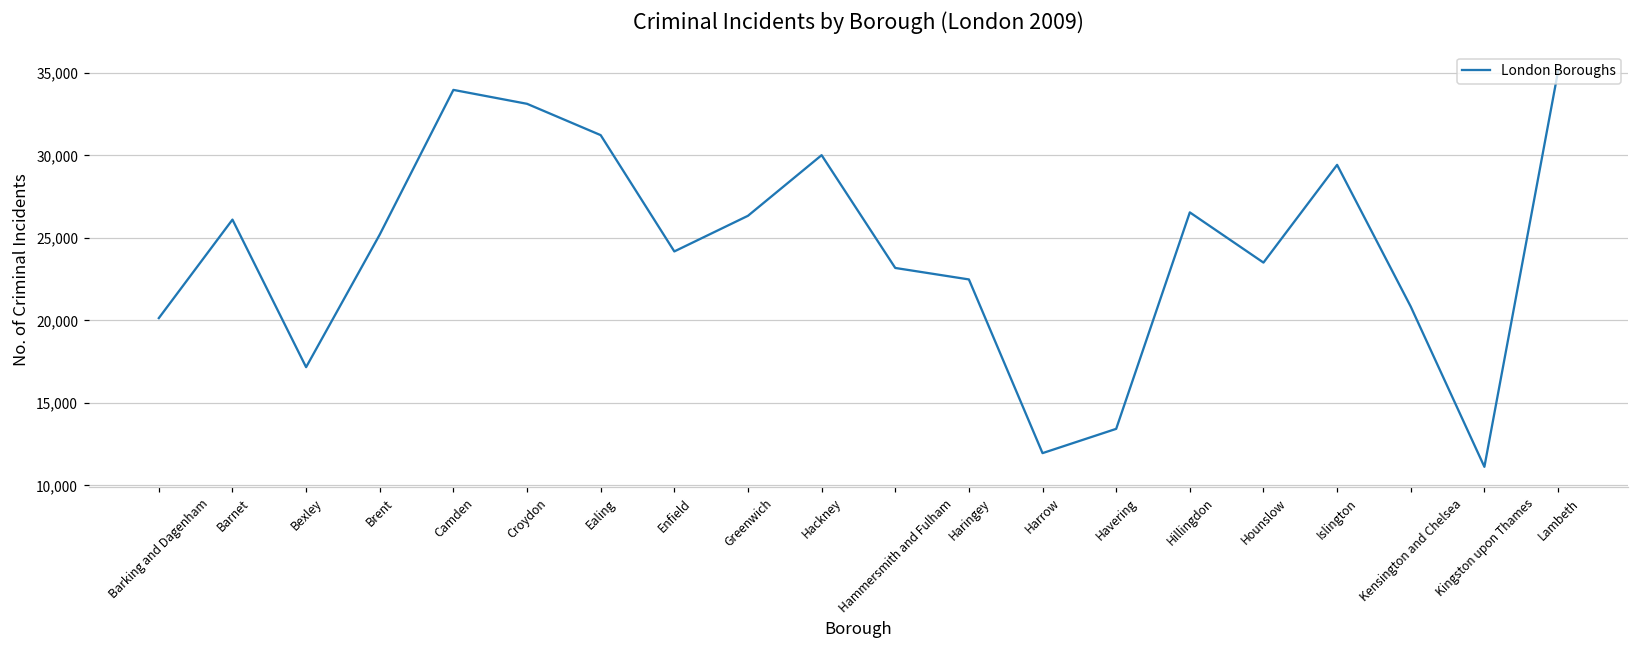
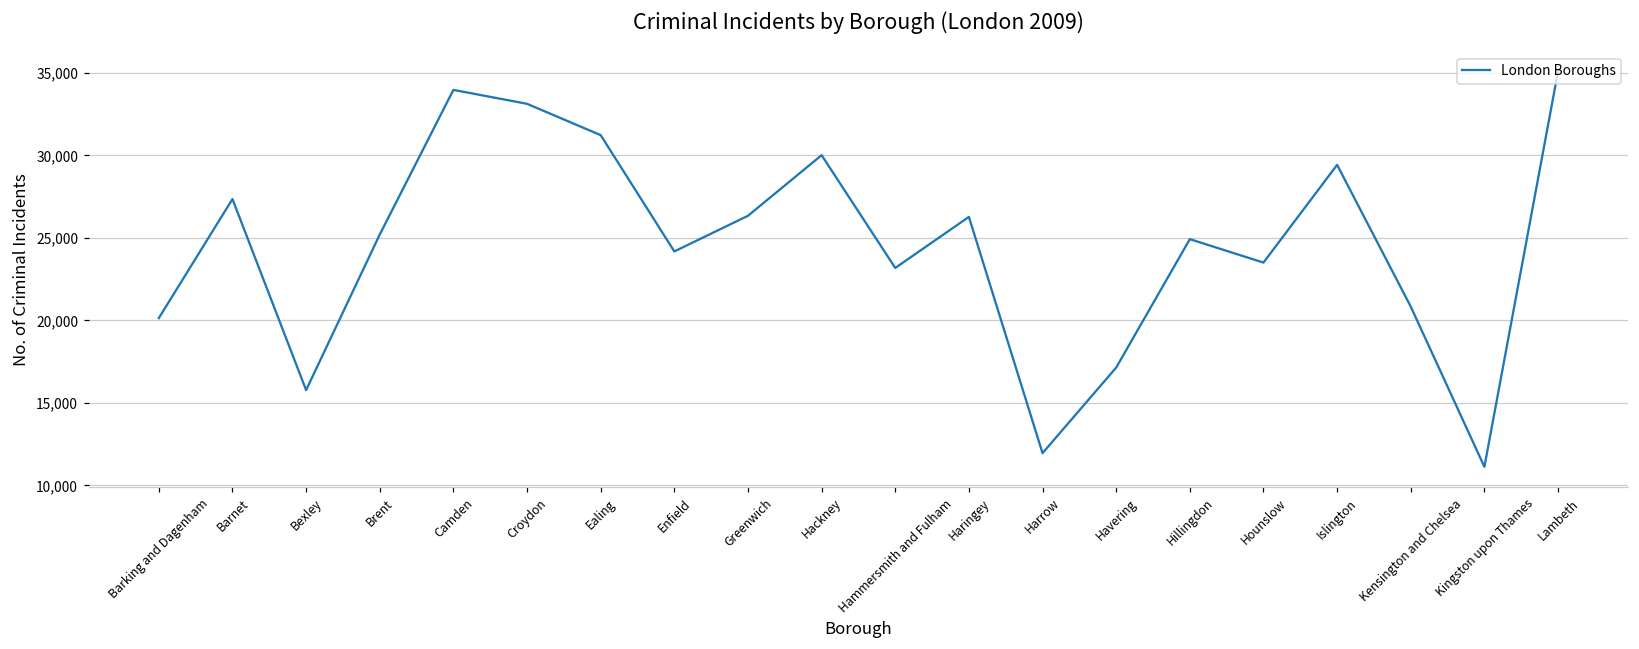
Barnet: 26,100 -> 27,400
Bexley: 17,200 -> 15,800
Haringey: 22,500 -> 26,300
Havering: 13,400 -> 17,100
Hillingdon: 26,500 -> 24,900
